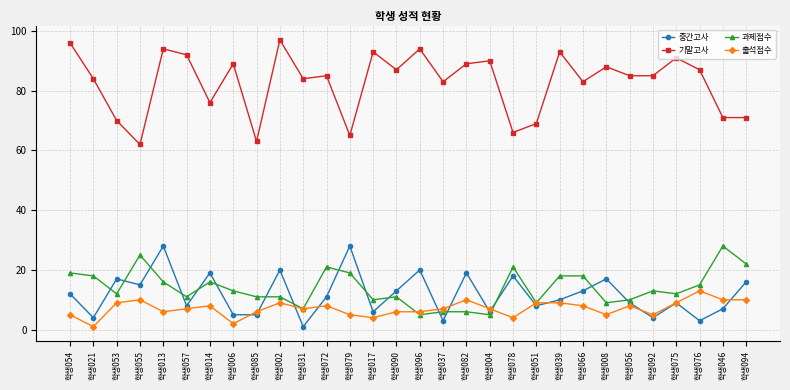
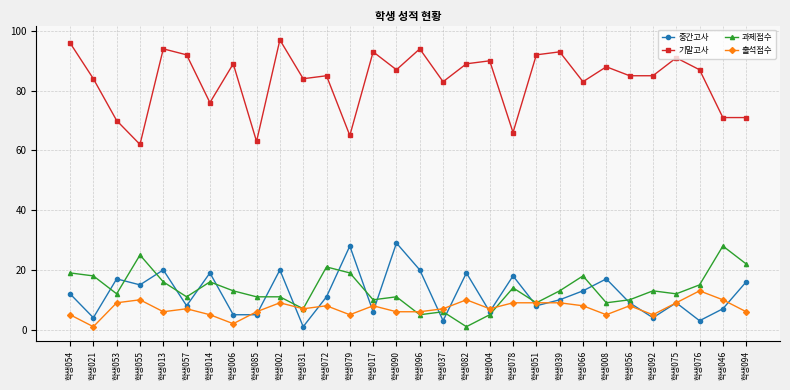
중간고사, 학생013: 28 -> 20
출석점수, 학생014: 8 -> 5
출석점수, 학생017: 4 -> 8
중간고사, 학생090: 13 -> 29
과제점수, 학생082: 6 -> 1
과제점수, 학생078: 21 -> 14
출석점수, 학생078: 4 -> 9
기말고사, 학생051: 69 -> 92
과제점수, 학생039: 18 -> 13
출석점수, 학생094: 10 -> 6
